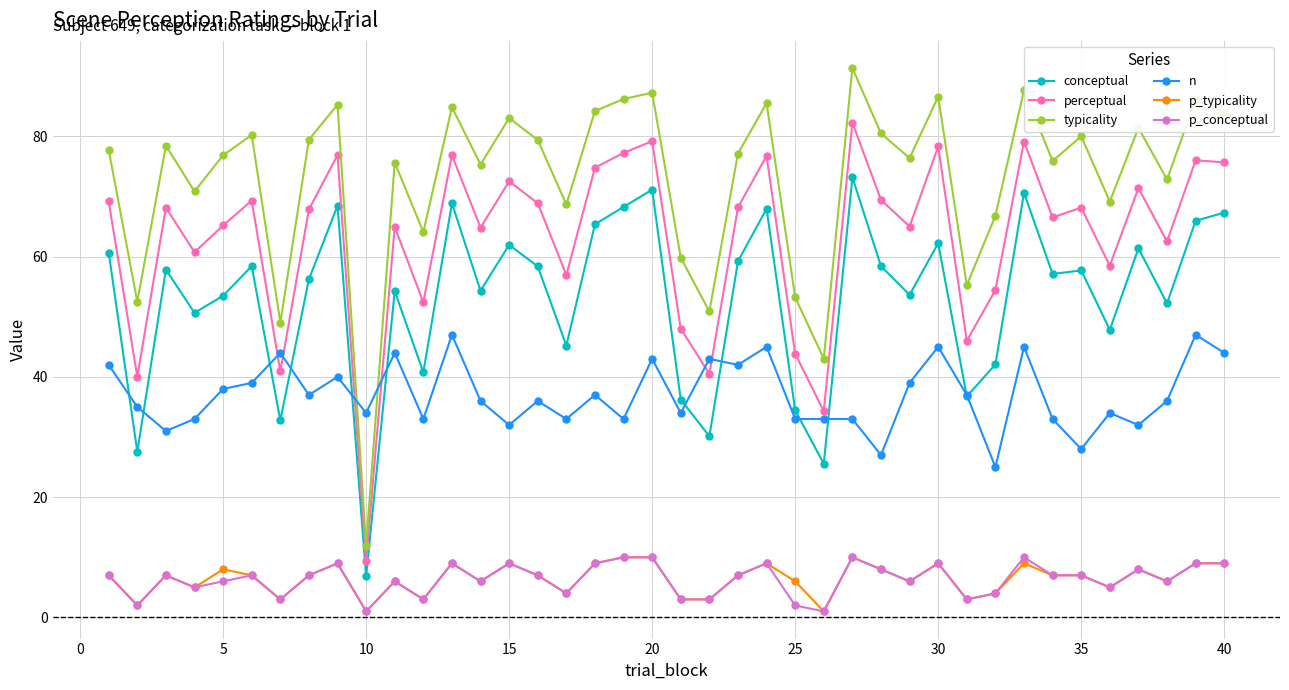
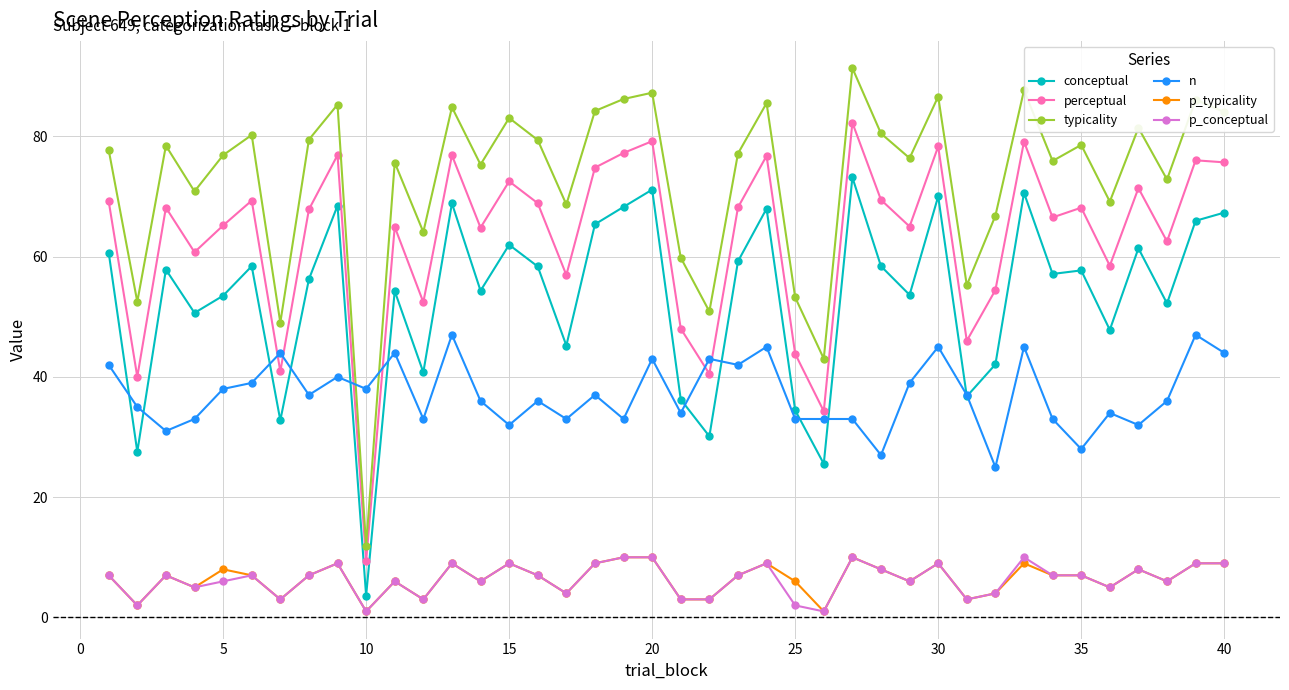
conceptual, 10: 7 -> 4
n, 10: 34 -> 38
conceptual, 30: 62 -> 70
typicality, 35: 80 -> 79
